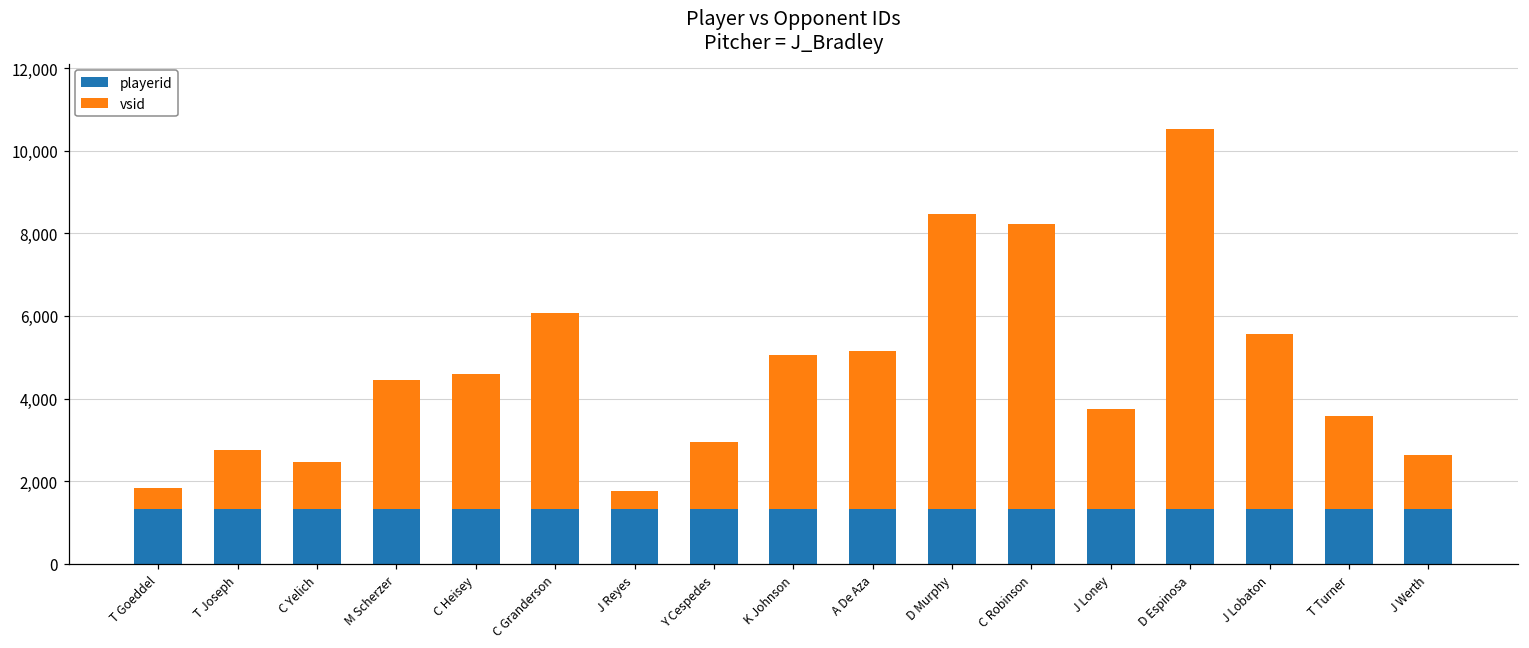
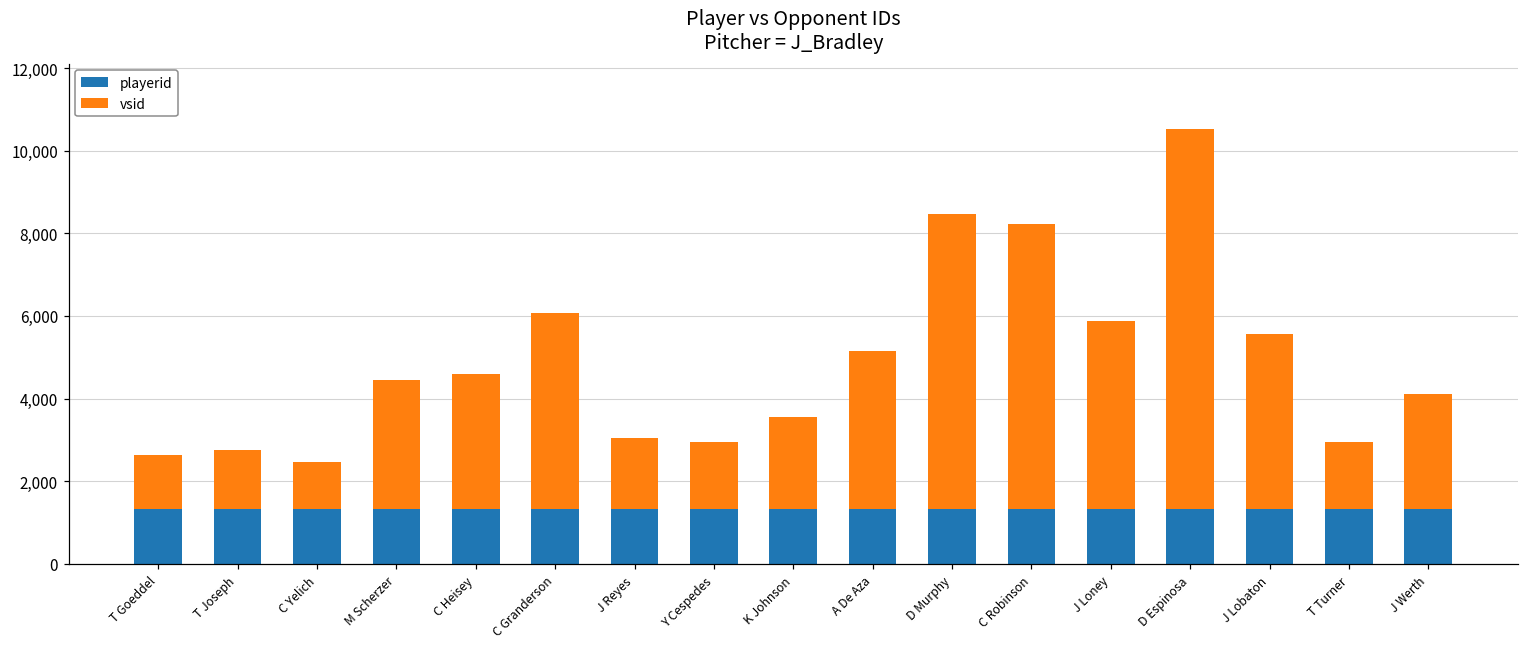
vsid, T Goeddel: 500 -> 1,300
vsid, J Reyes: 400 -> 1,700
vsid, K Johnson: 3,700 -> 2,200
vsid, J Loney: 2,400 -> 4,600
vsid, T Turner: 2,300 -> 1,600
vsid, J Werth: 1,300 -> 2,800
